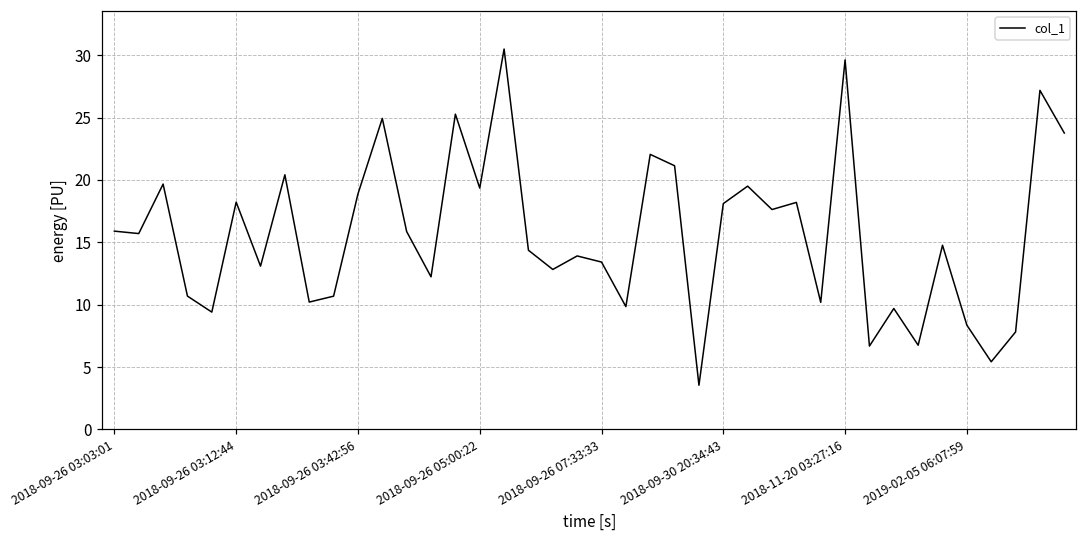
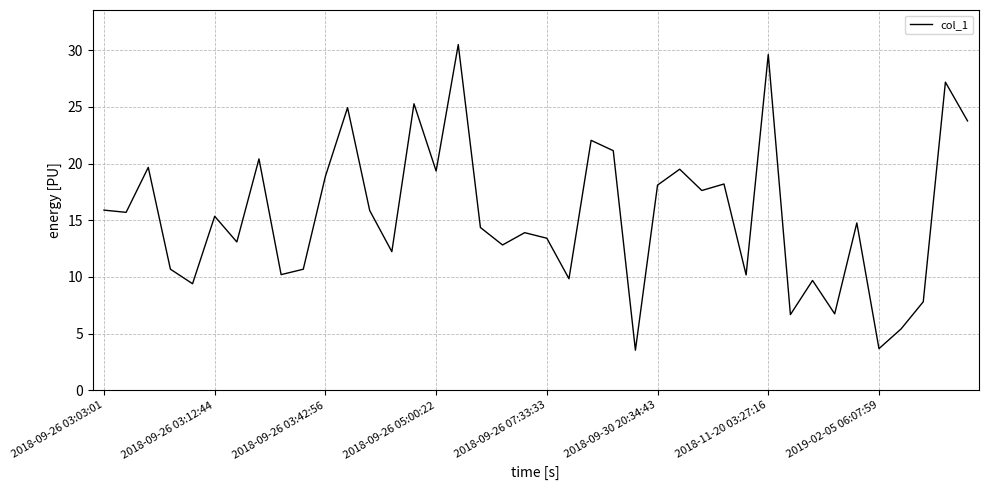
2018-09-26 03:12:44: 18.2 -> 15.4
2019-02-05 06:07:59: 8.4 -> 3.7
